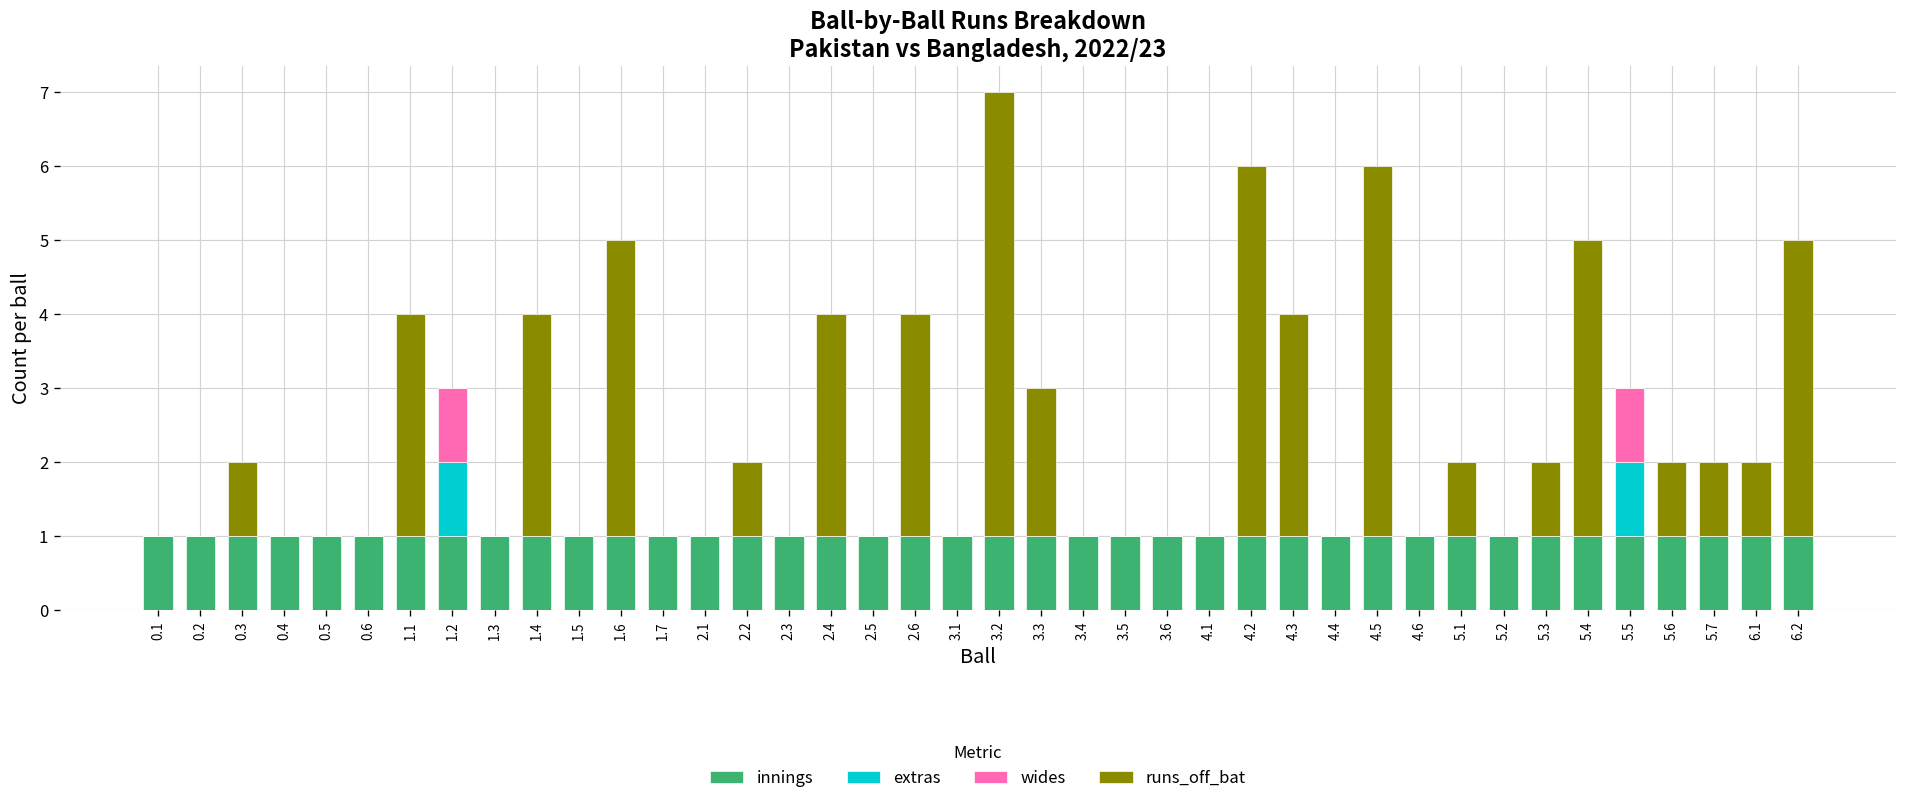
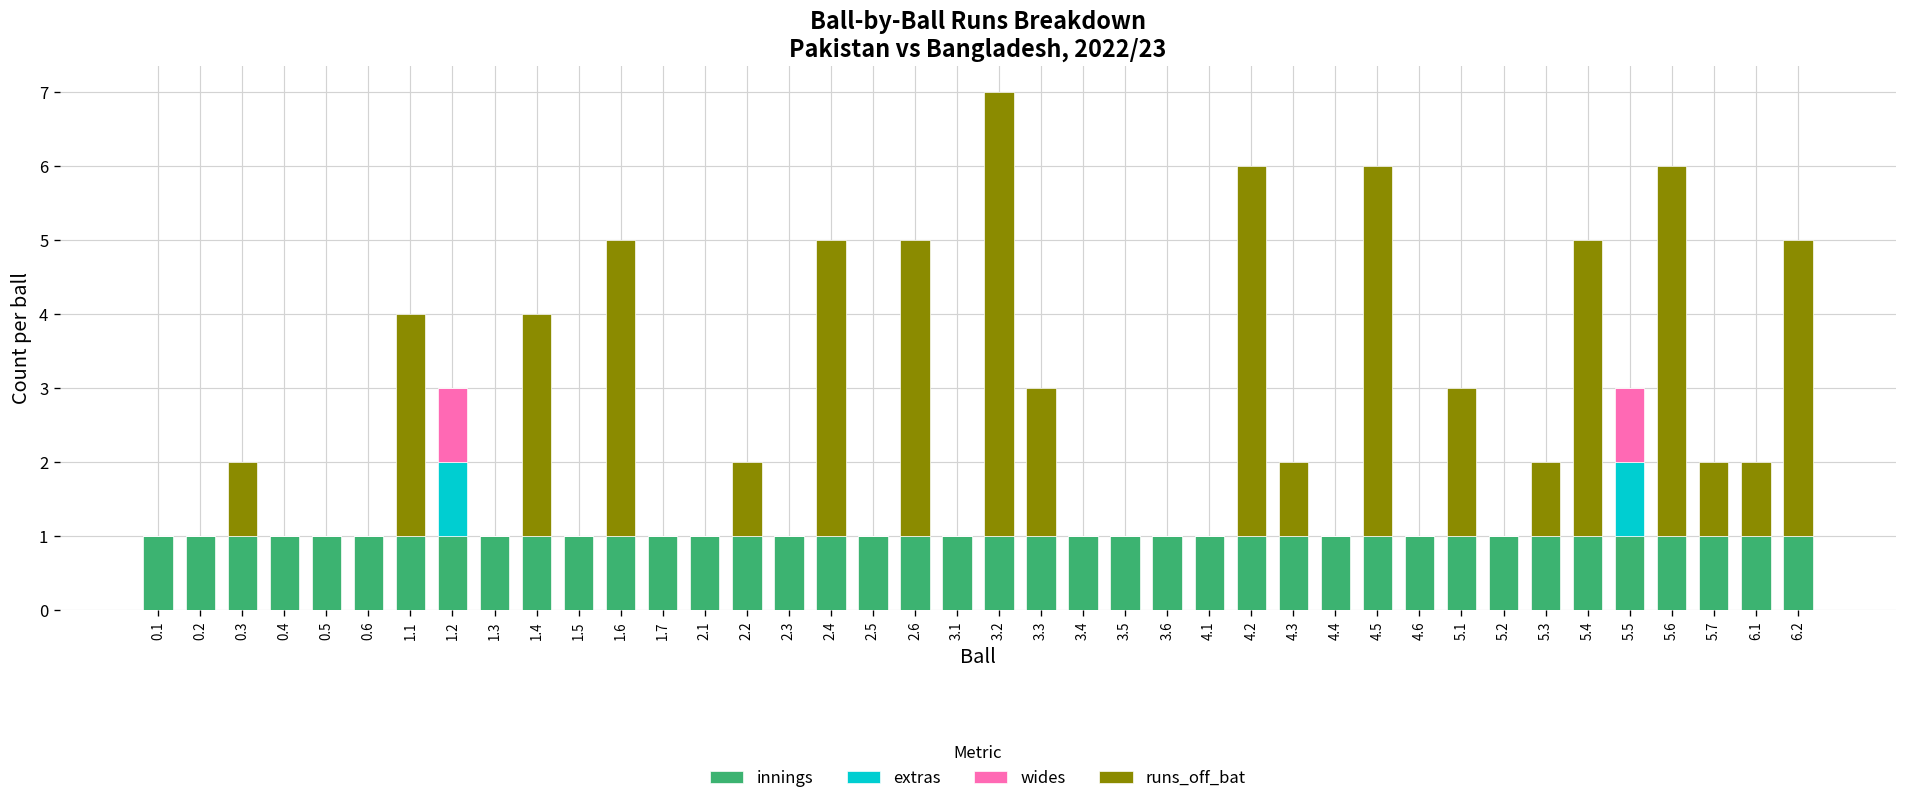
runs_off_bat, 2.4: 3 -> 4
runs_off_bat, 2.6: 3 -> 4
runs_off_bat, 4.3: 3 -> 1
runs_off_bat, 5.1: 1 -> 2
runs_off_bat, 5.6: 1 -> 5
